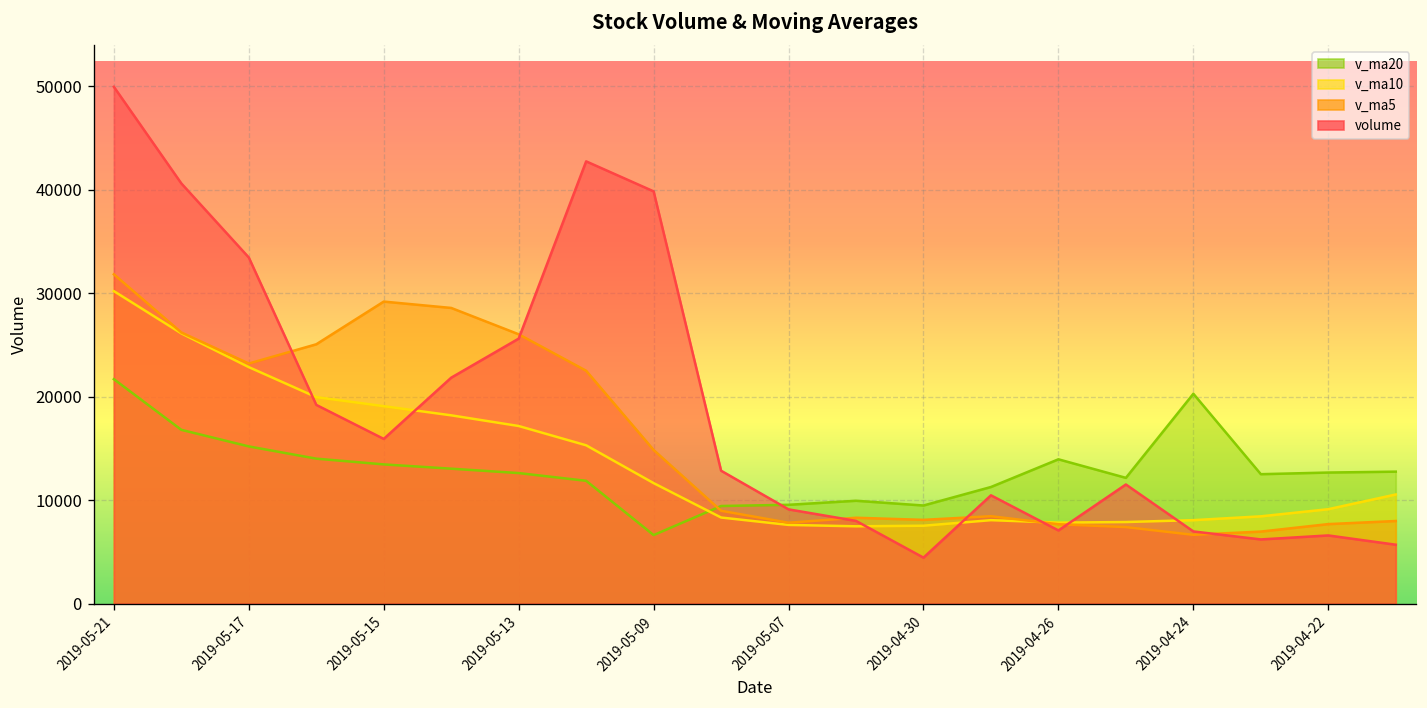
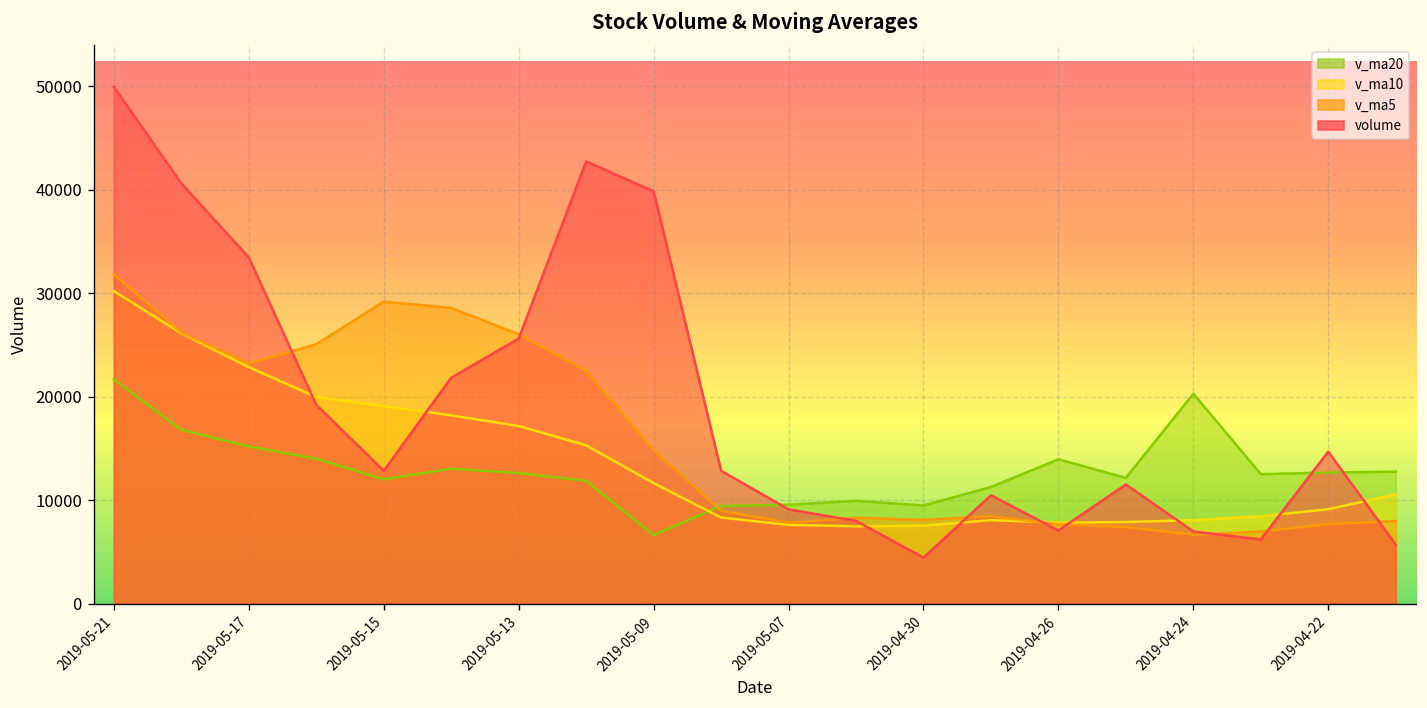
v_ma20, 2019-05-15: 13000 -> 12000
volume, 2019-05-15: 16000 -> 13000
volume, 2019-04-22: 7000 -> 15000
